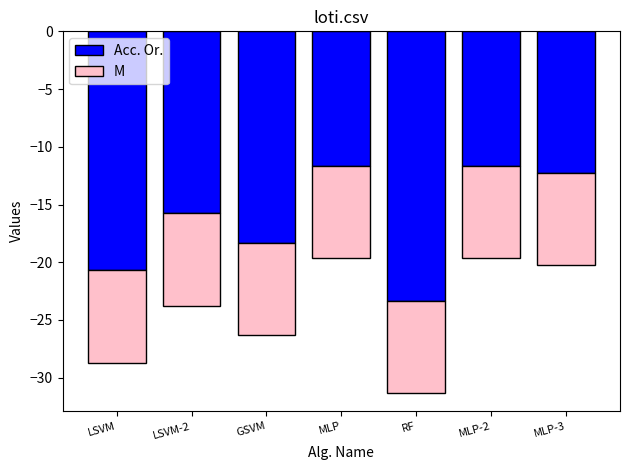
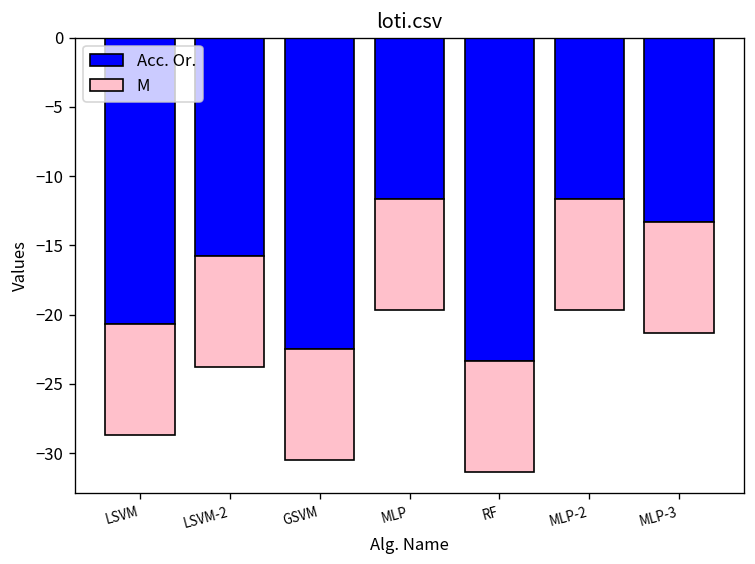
Acc. Or., GSVM: -18.3 -> -22.5
Acc. Or., MLP-3: -12.3 -> -13.3
